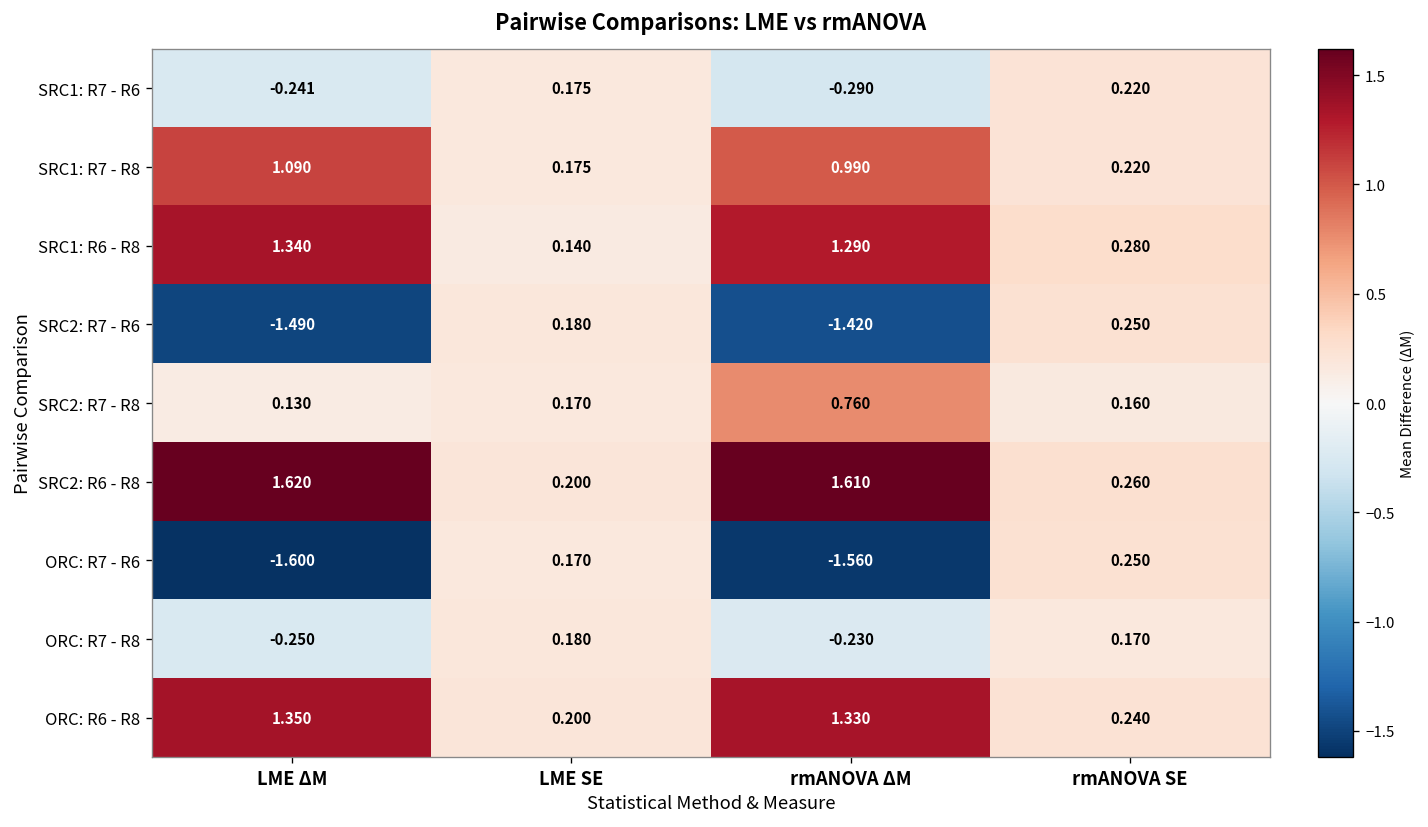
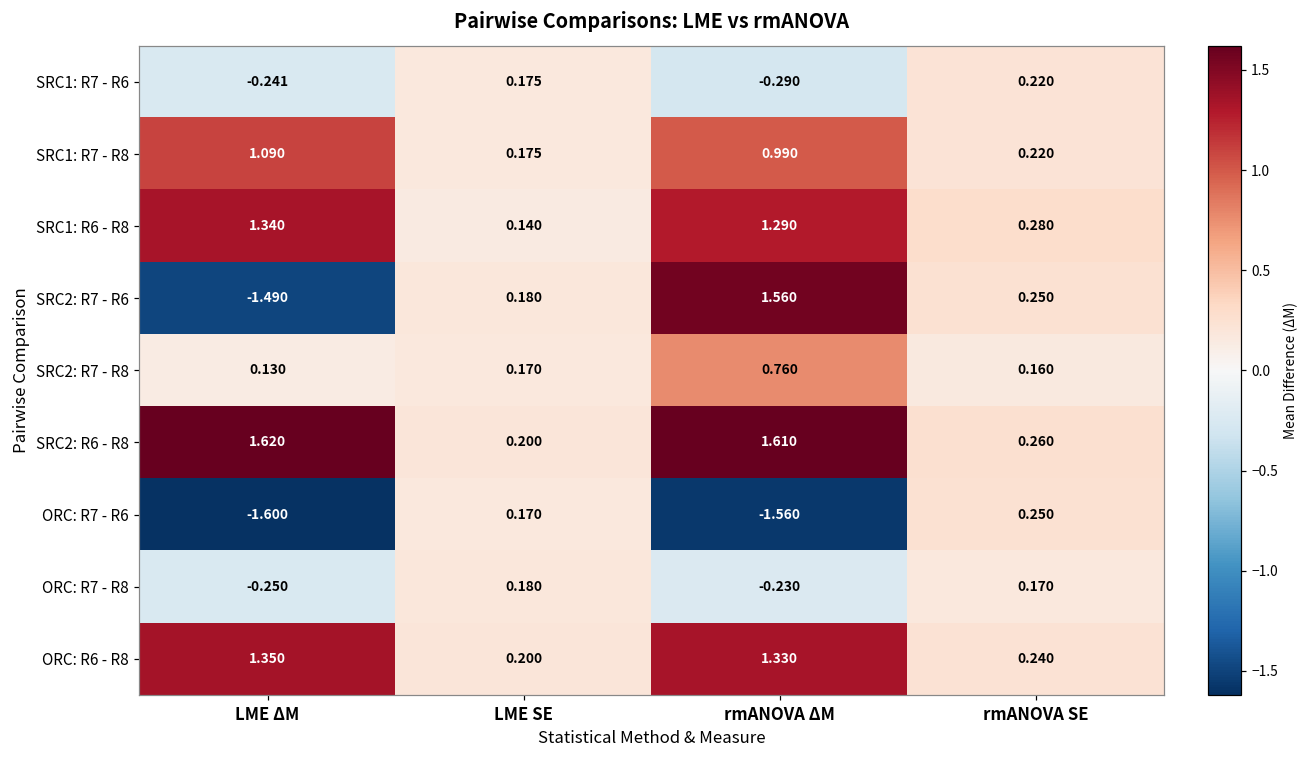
SRC2: R7 - R6, rmANOVA ΔM: -1.420 -> 1.560
